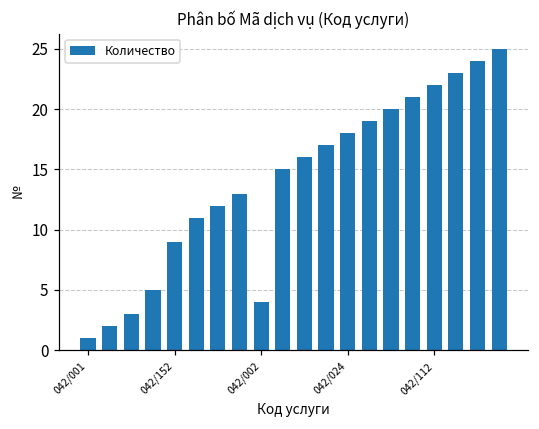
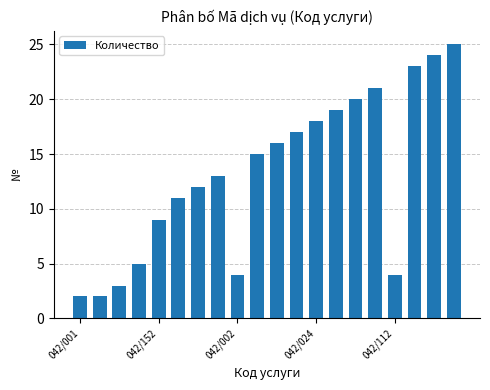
042/001: 1 -> 2
042/112: 22 -> 4
